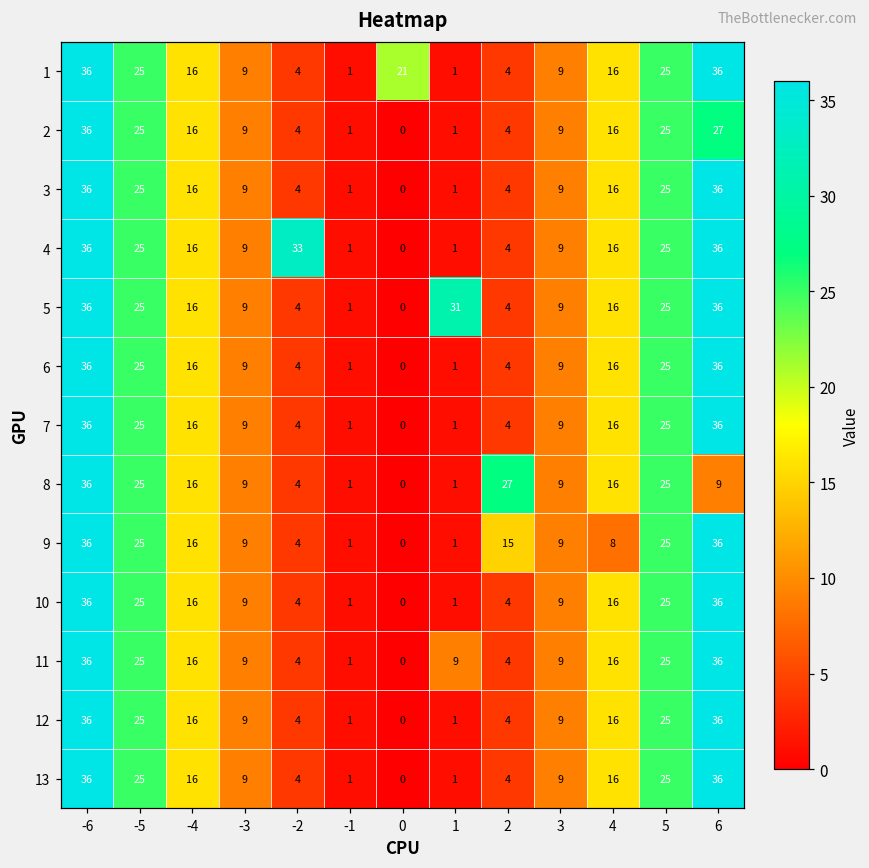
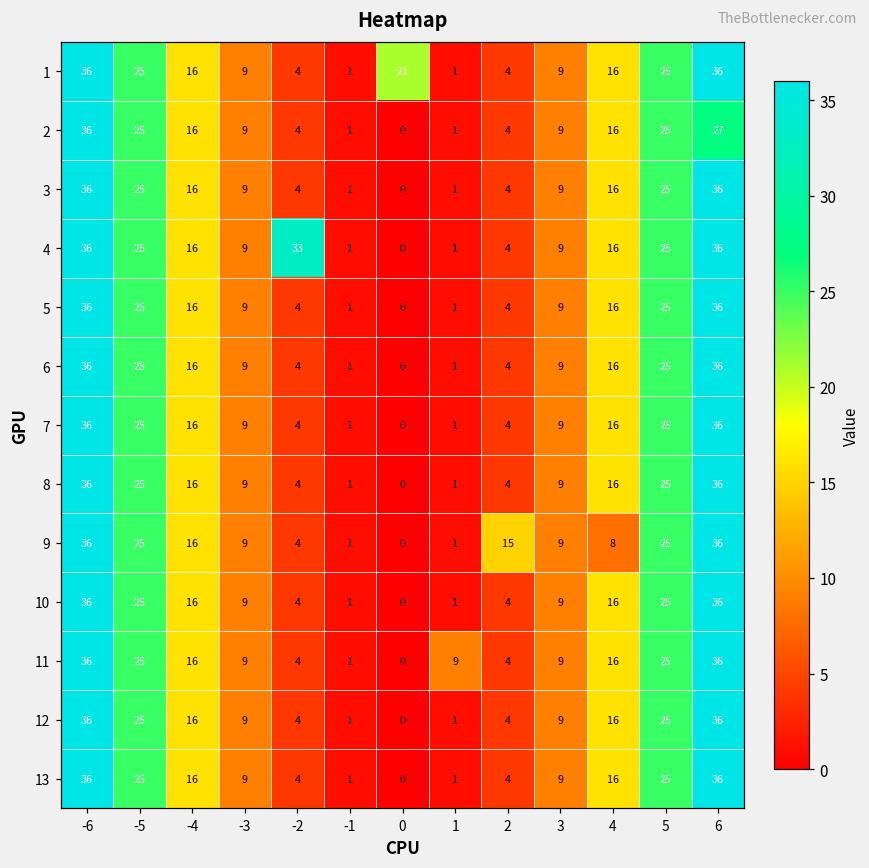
5, 1: 31 -> 1
8, 2: 27 -> 4
8, 6: 9 -> 36
